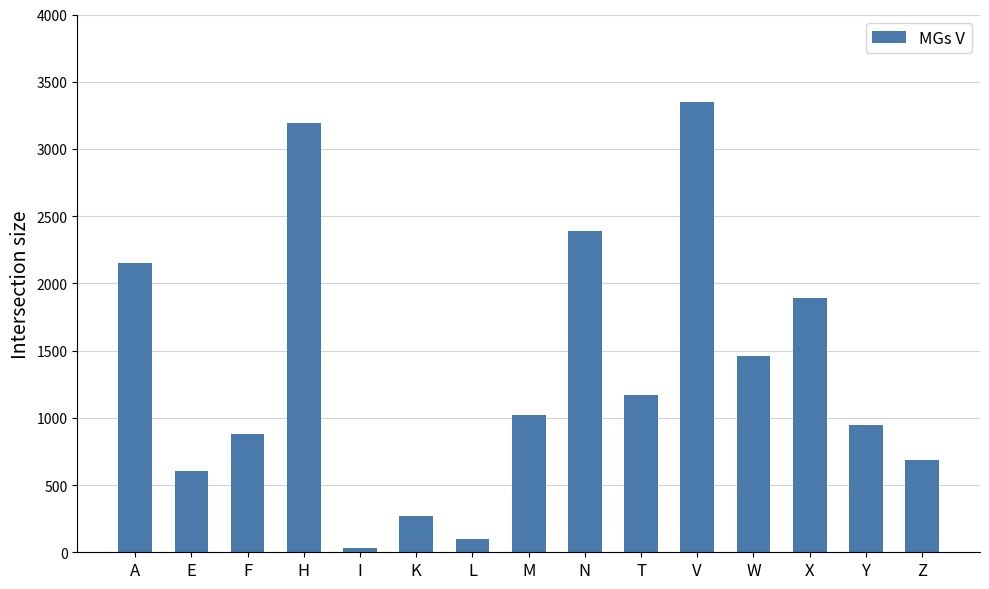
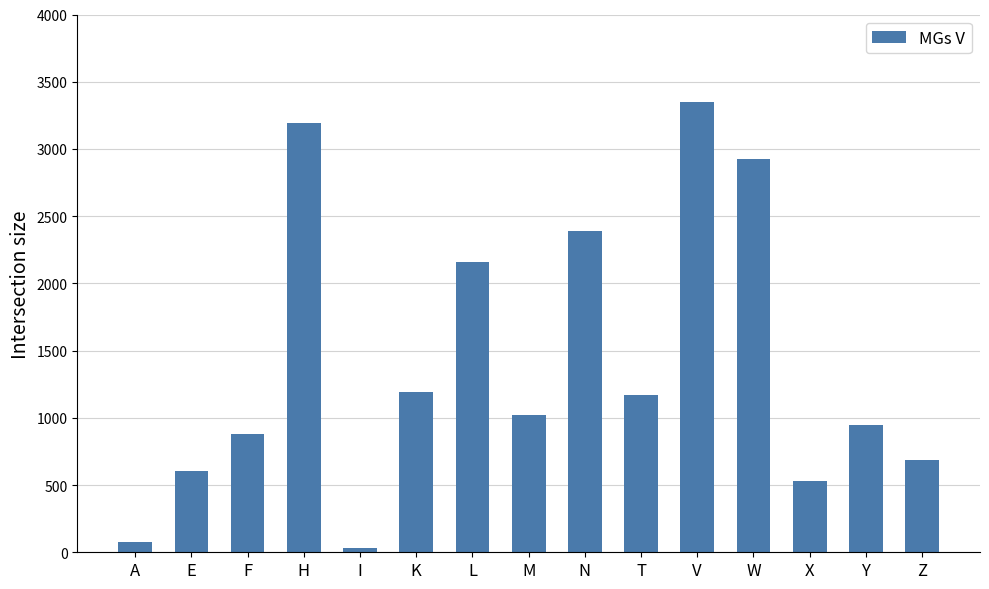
A: 2150 -> 80
K: 270 -> 1190
L: 100 -> 2160
W: 1460 -> 2920
X: 1890 -> 530
